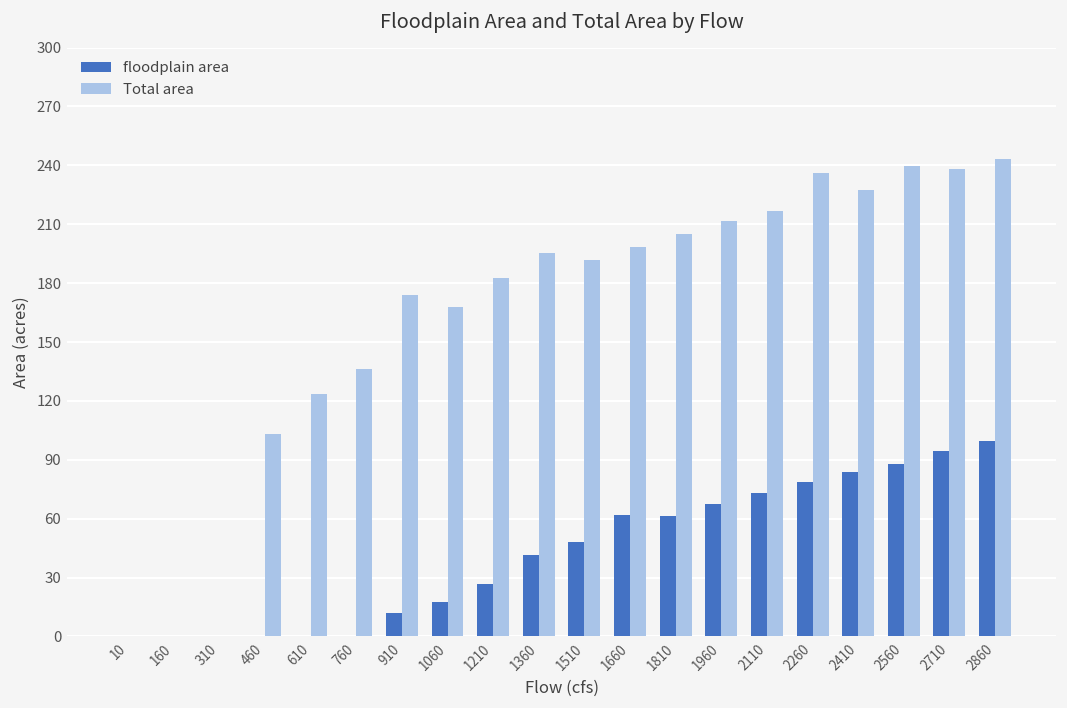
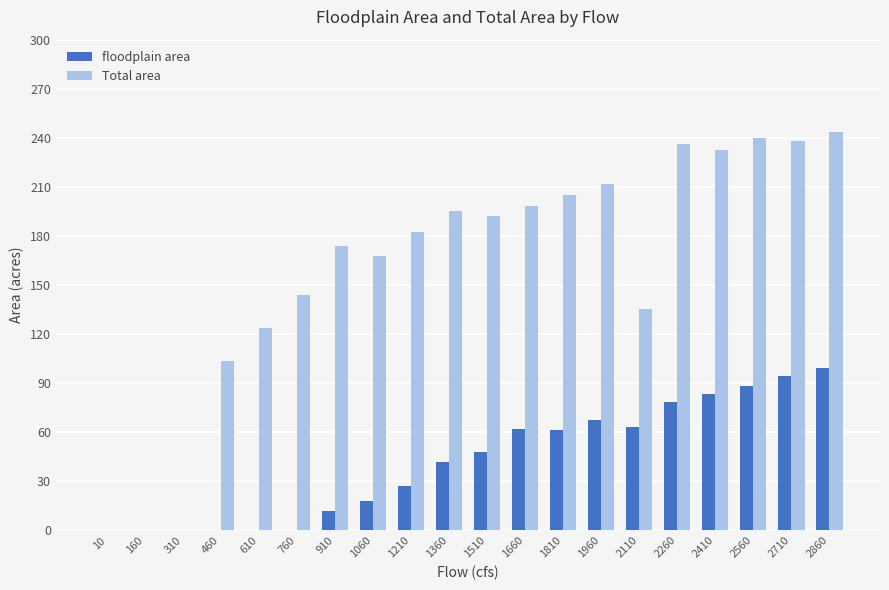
Total area, 760: 136 -> 144
floodplain area, 2110: 73 -> 63
Total area, 2110: 217 -> 135
Total area, 2410: 227 -> 233
